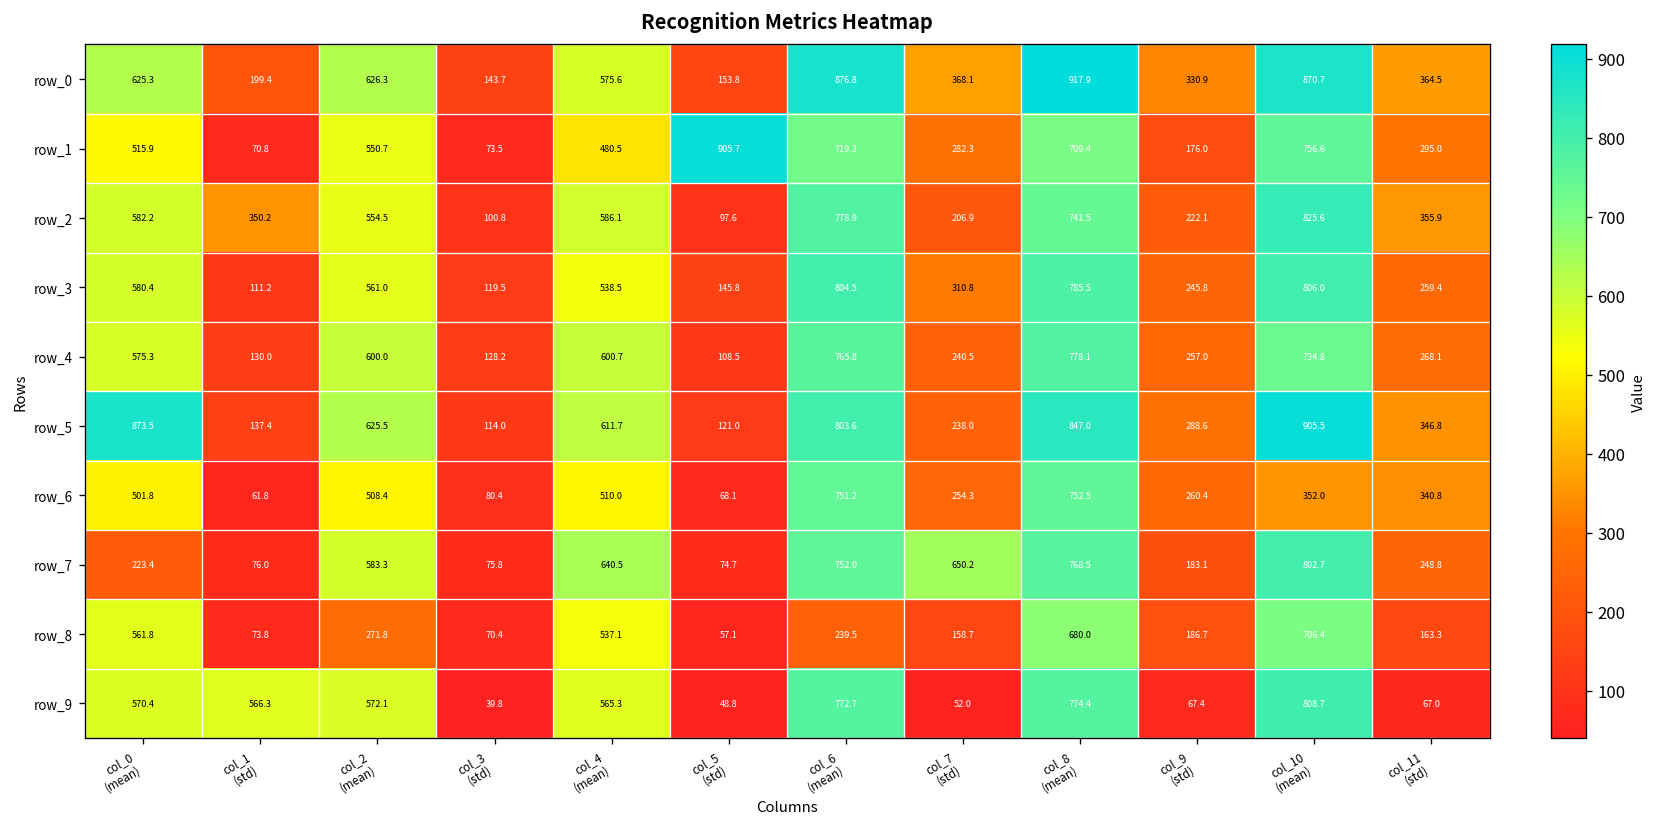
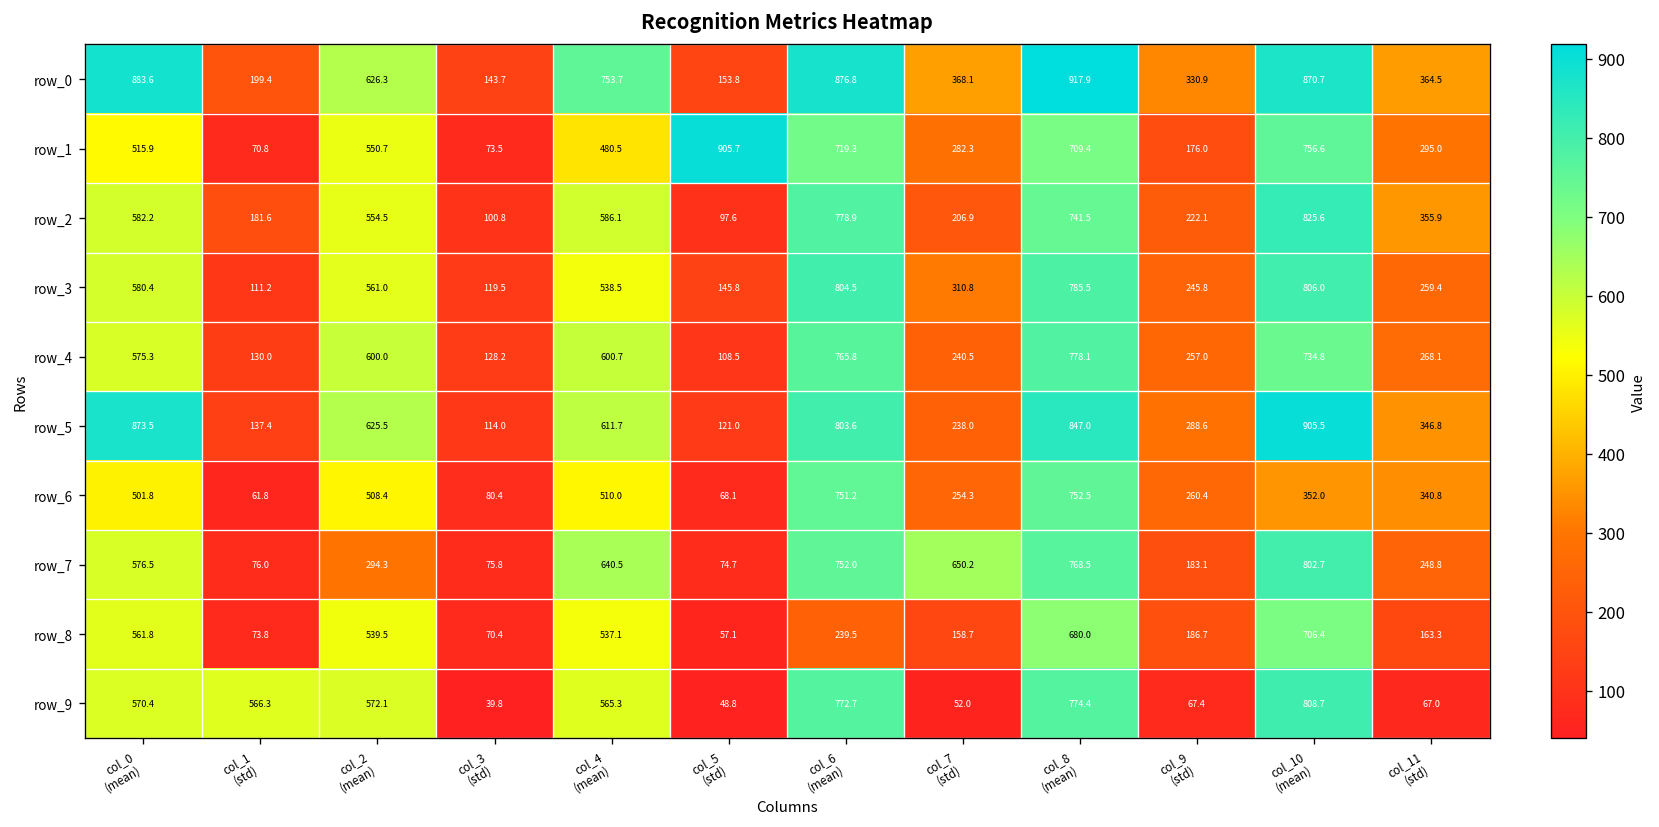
row_0, col_0 (mean): 625.3 -> 883.6
row_0, col_4 (mean): 575.6 -> 753.7
row_2, col_1 (std): 350.2 -> 181.6
row_7, col_0 (mean): 223.4 -> 576.5
row_7, col_2 (mean): 583.3 -> 294.3
row_8, col_2 (mean): 271.8 -> 539.5
